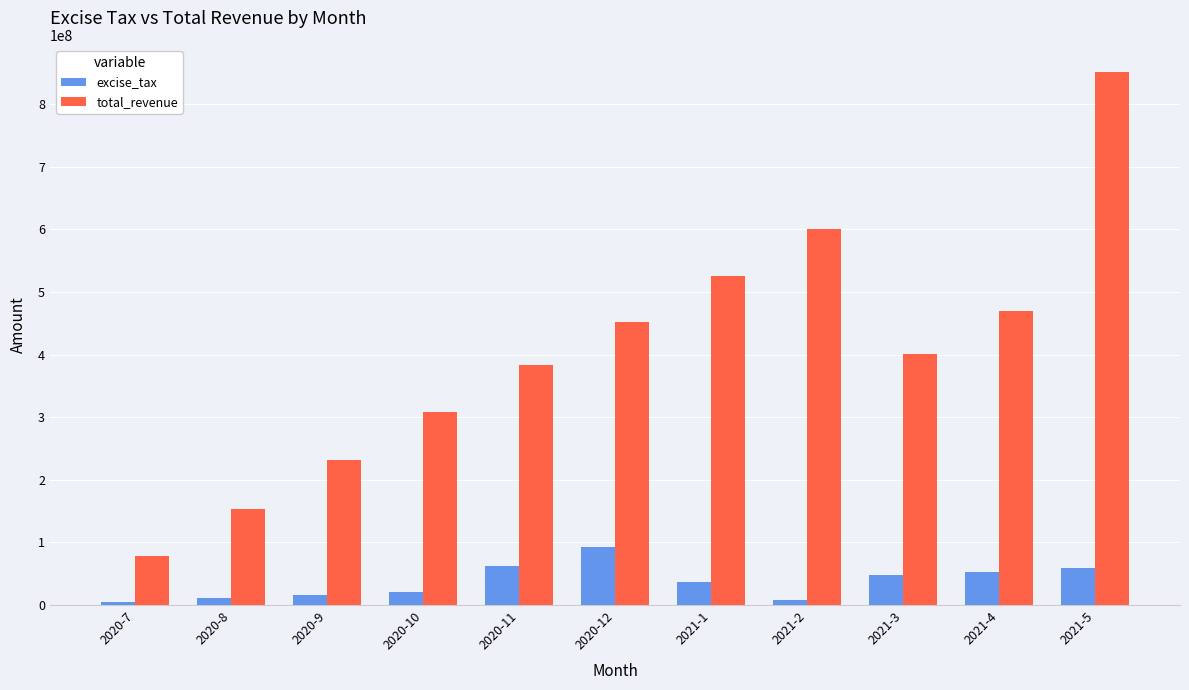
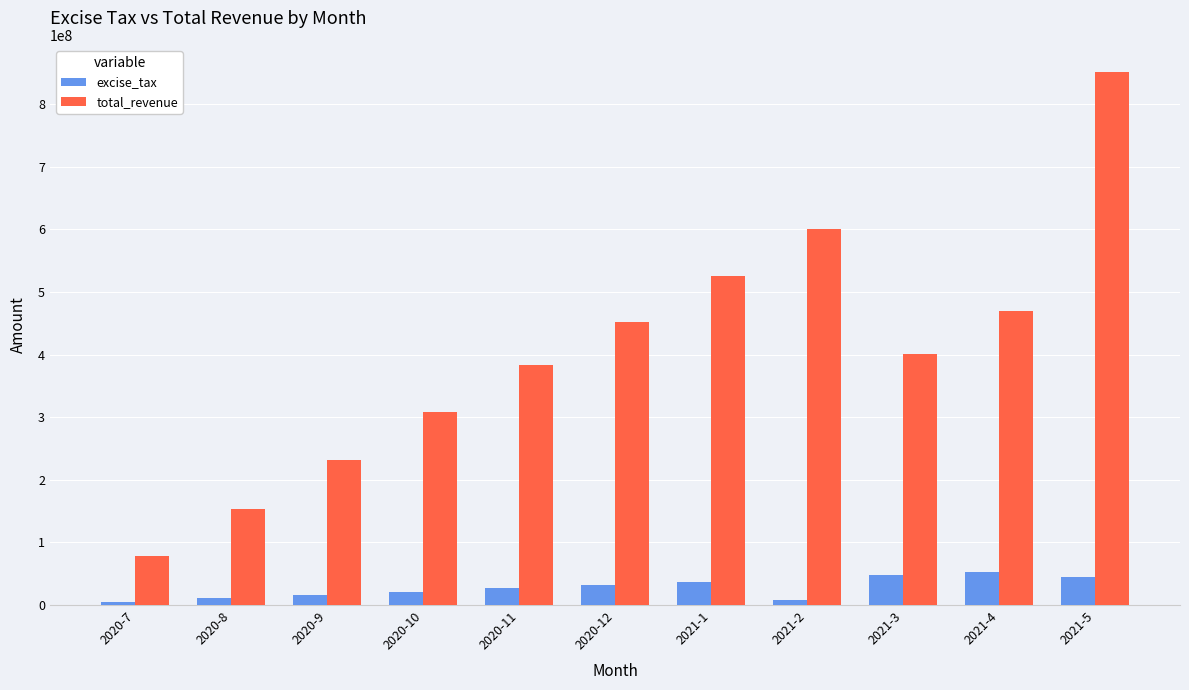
excise_tax, 2020-11: 60000000 -> 30000000
excise_tax, 2020-12: 90000000 -> 30000000
excise_tax, 2021-5: 60000000 -> 40000000
